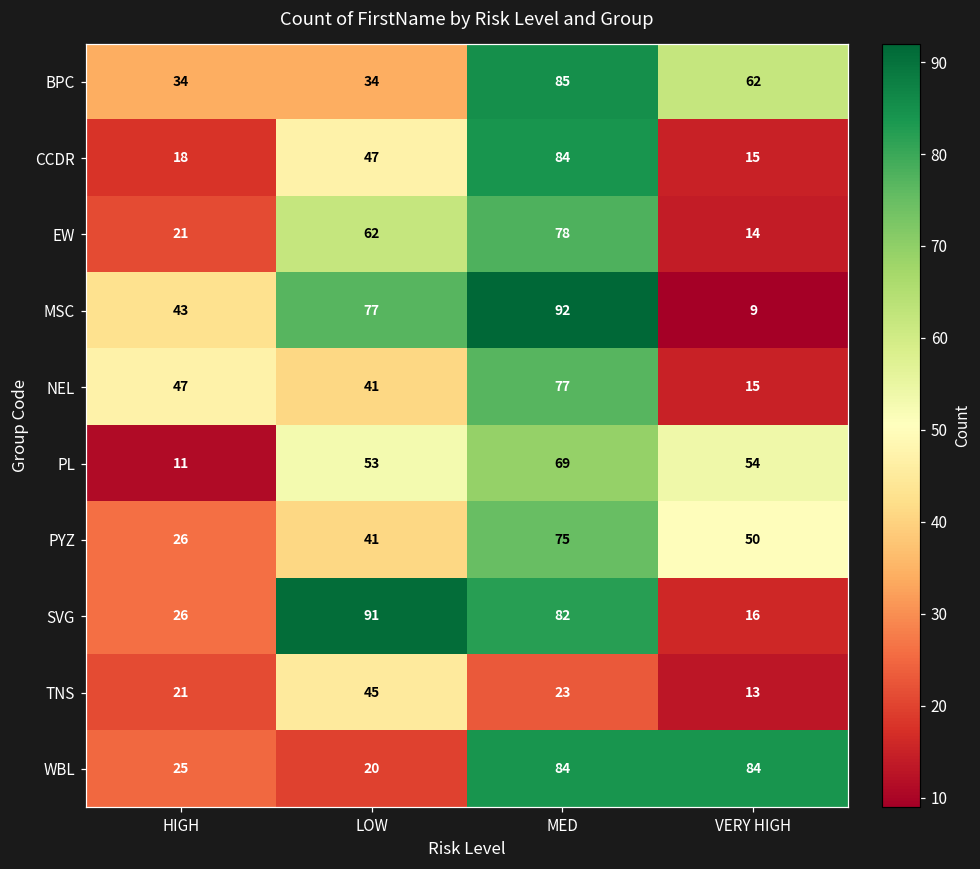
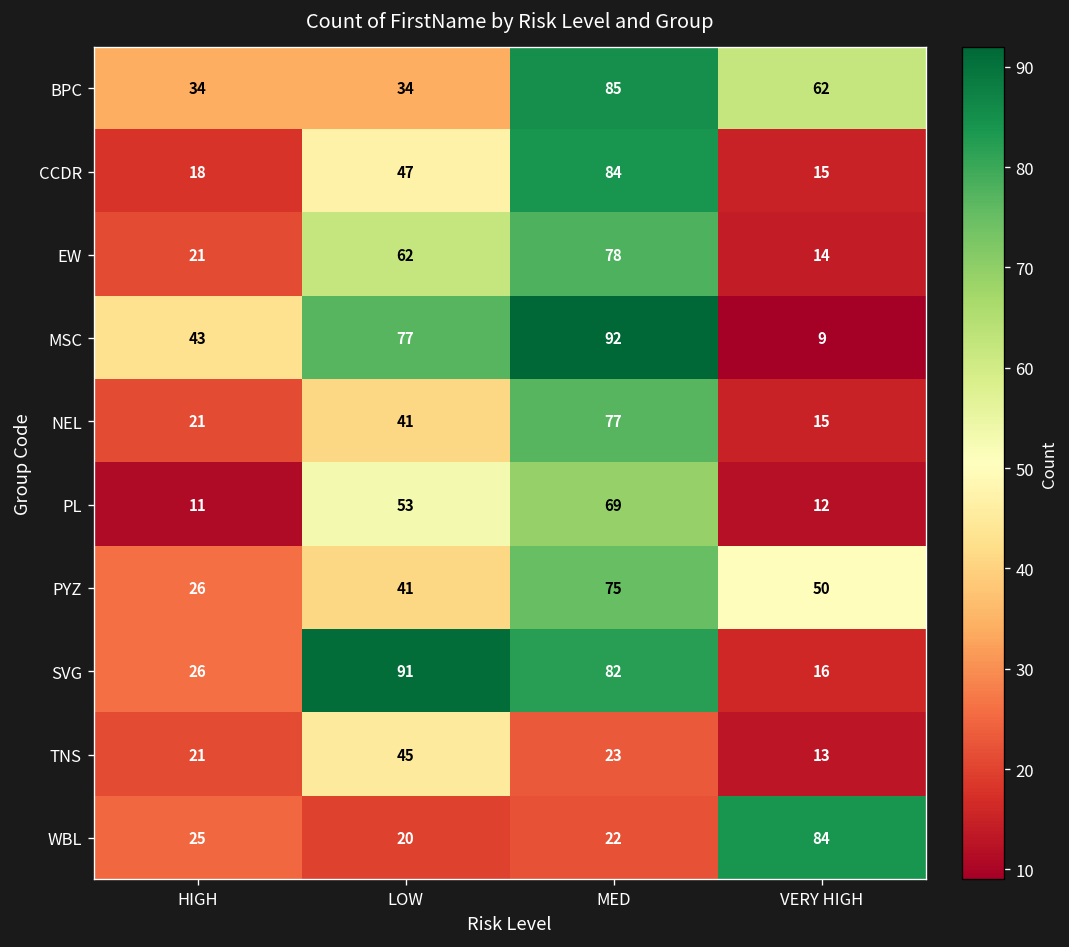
NEL, HIGH: 47 -> 21
PL, VERY HIGH: 54 -> 12
WBL, MED: 84 -> 22
